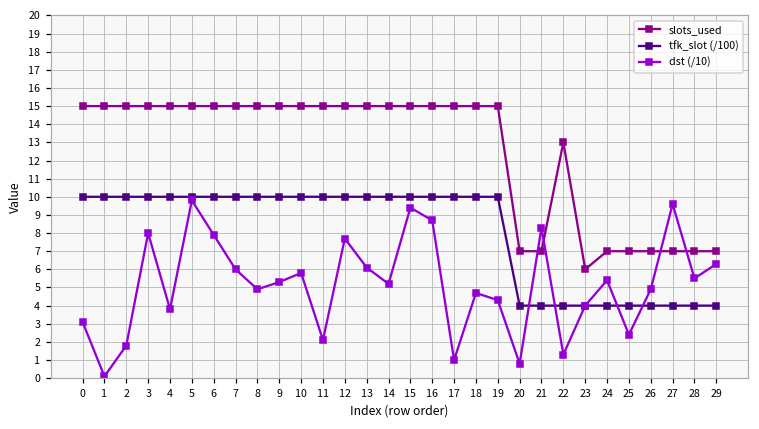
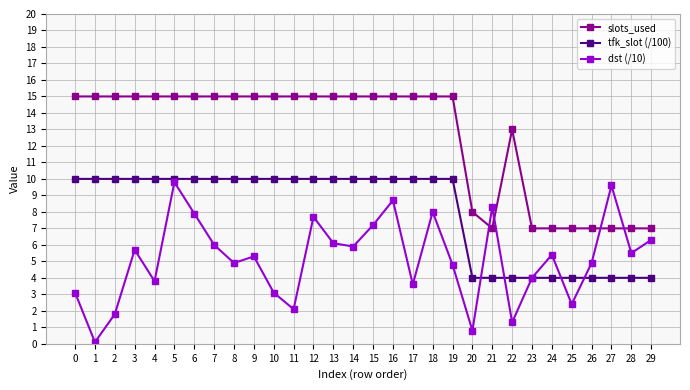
dst (/10), 3: 8.0 -> 5.7
dst (/10), 10: 5.8 -> 3.1
dst (/10), 14: 5.2 -> 5.9
dst (/10), 15: 9.4 -> 7.2
dst (/10), 17: 1.0 -> 3.6
dst (/10), 18: 4.7 -> 8.0
dst (/10), 19: 4.3 -> 4.8
slots_used, 20: 7 -> 8
slots_used, 23: 6 -> 7
